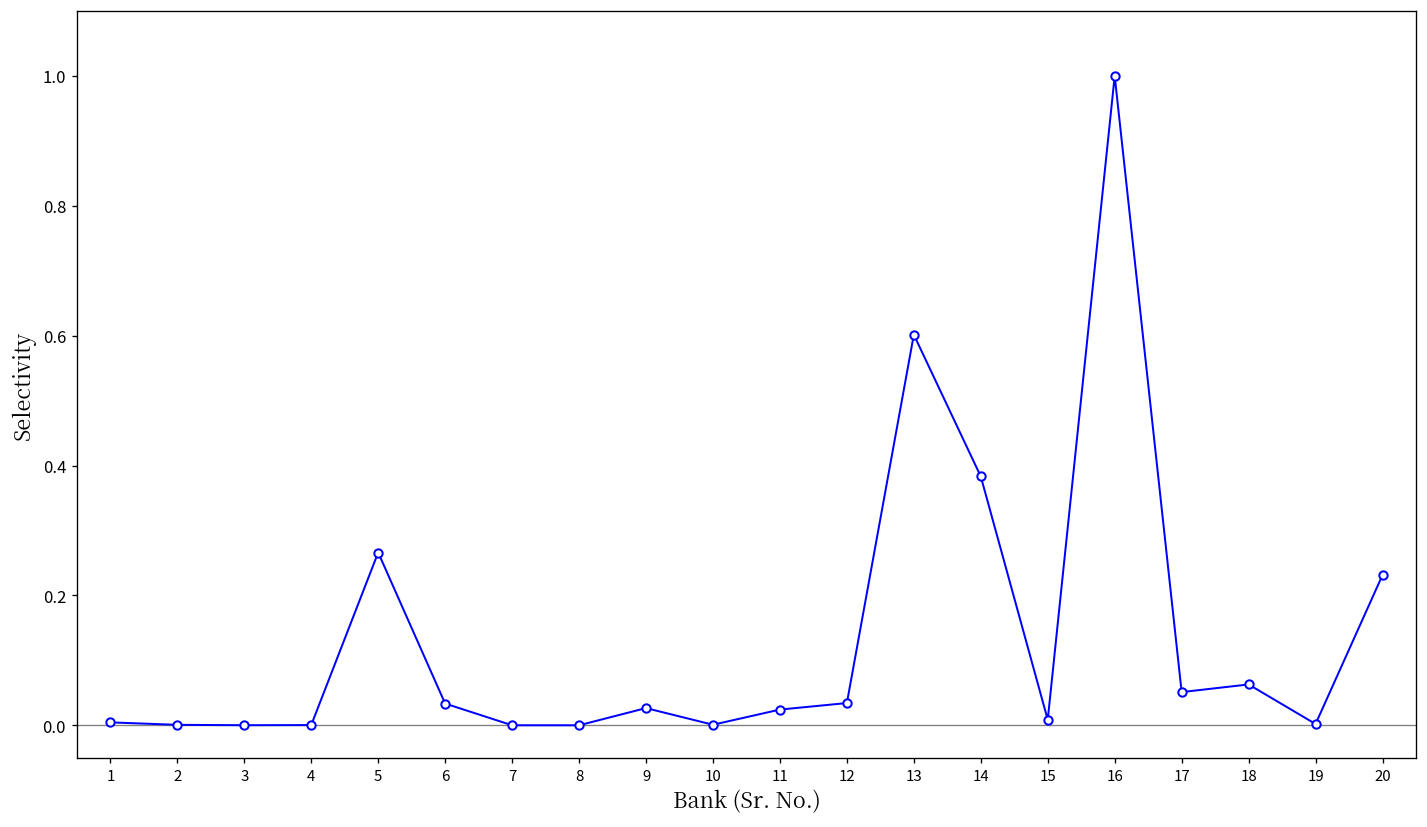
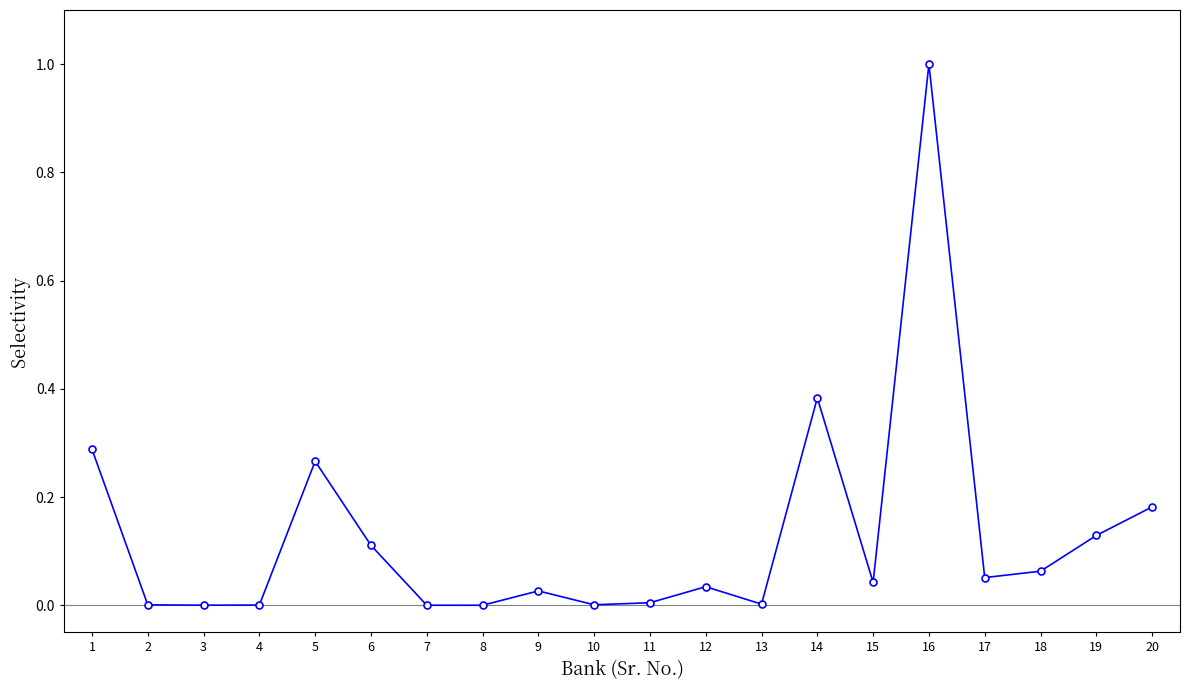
1: 0.00 -> 0.29
6: 0.03 -> 0.11
11: 0.02 -> 0.00
13: 0.60 -> 0.00
15: 0.01 -> 0.04
19: 0.00 -> 0.13
20: 0.23 -> 0.18
